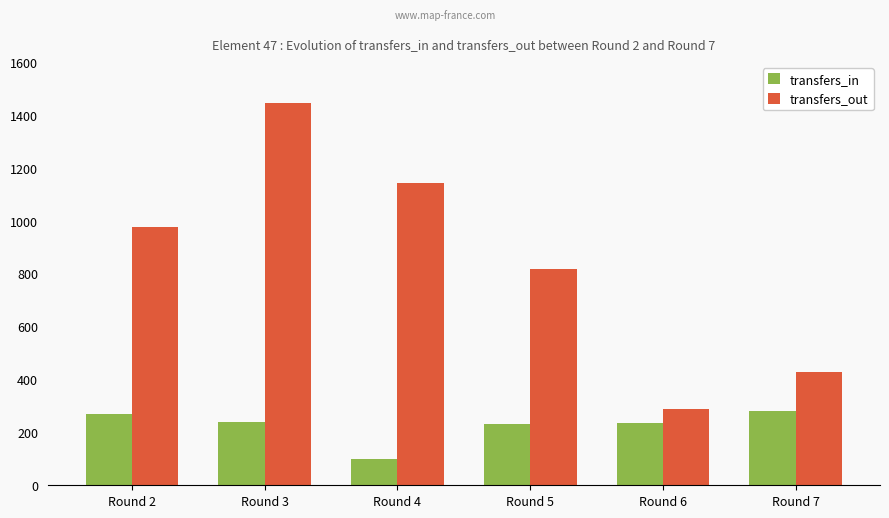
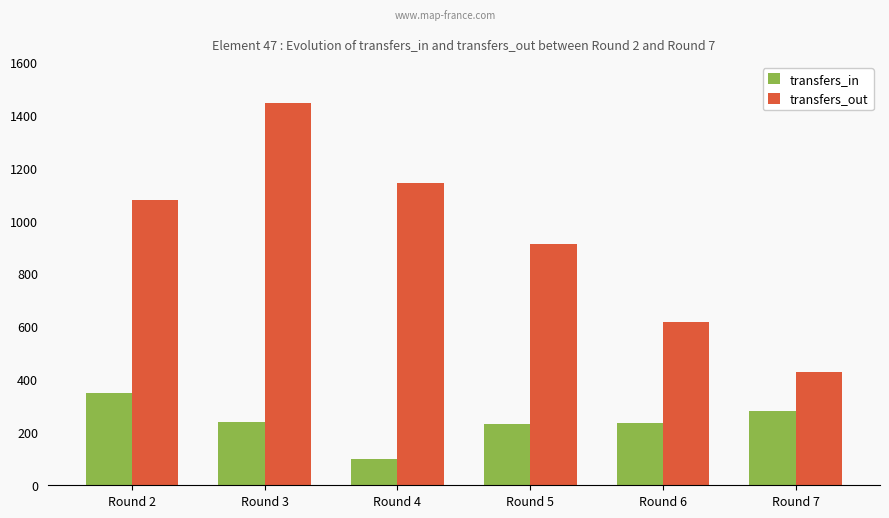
transfers_in, Round 2: 270 -> 350
transfers_out, Round 2: 980 -> 1080
transfers_out, Round 5: 820 -> 910
transfers_out, Round 6: 290 -> 620
